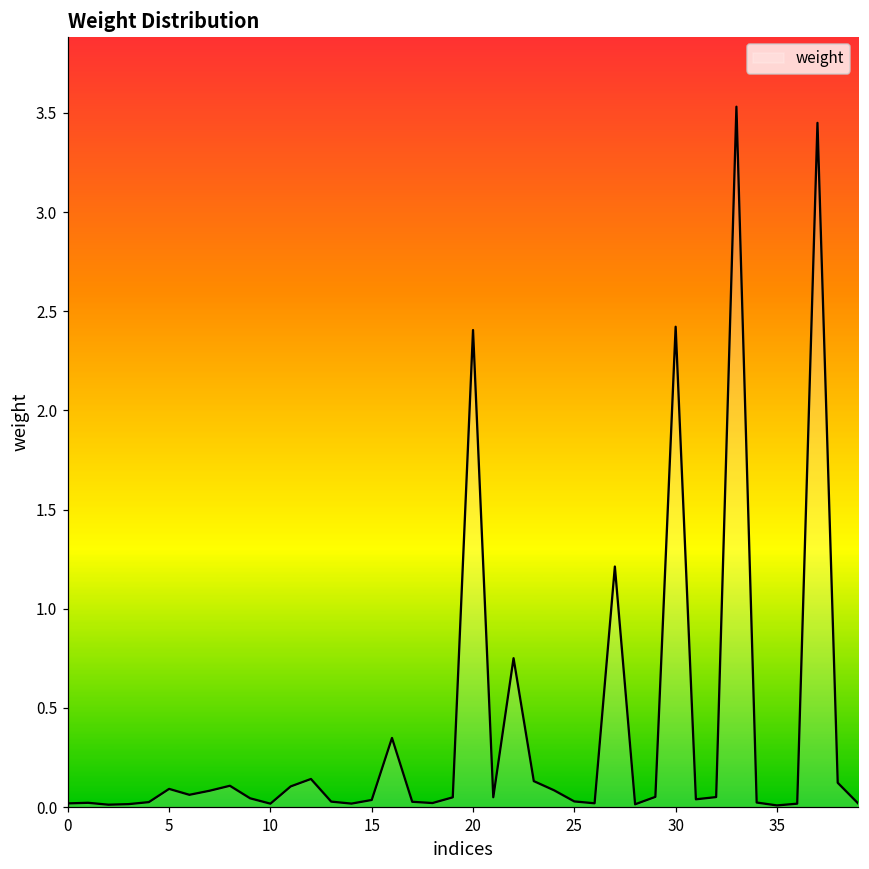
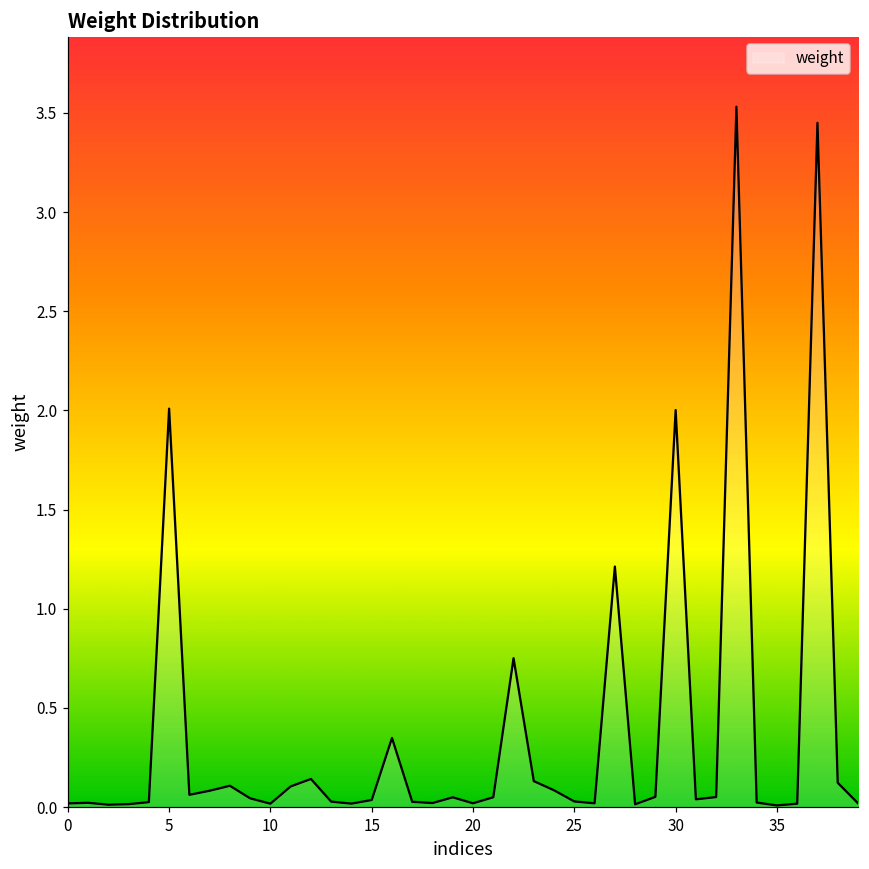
5: 0.09 -> 2.01
20: 2.41 -> 0.02
30: 2.42 -> 2.00
